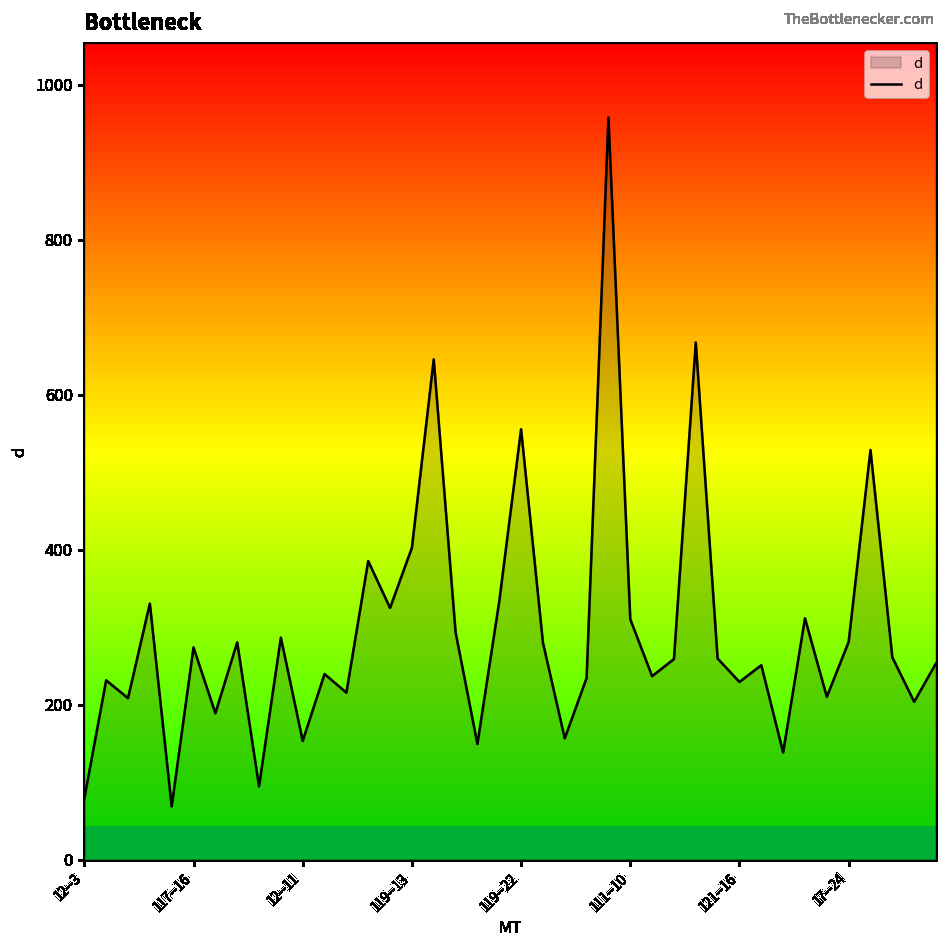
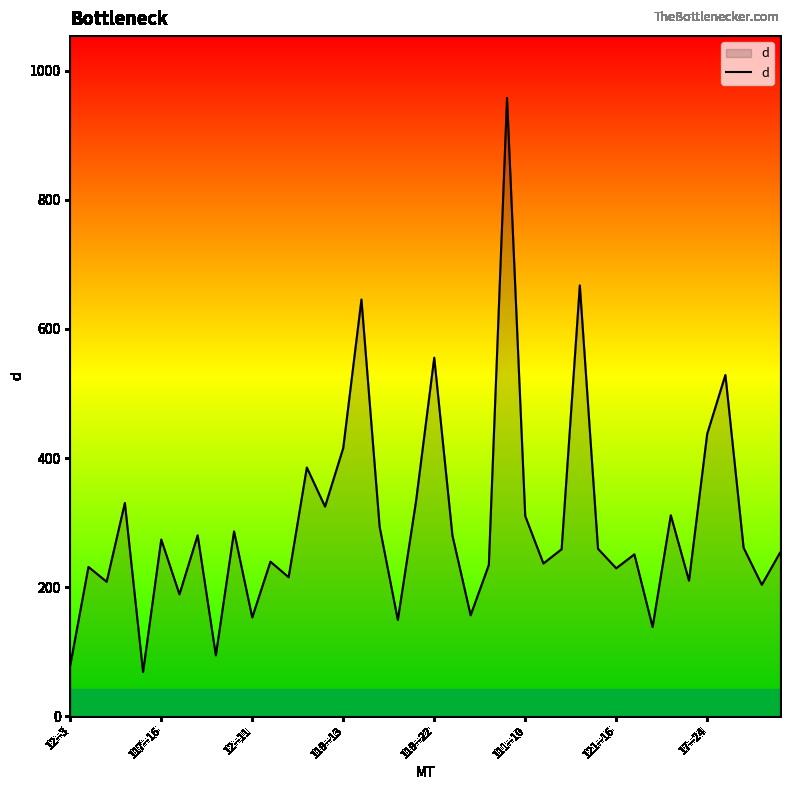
119--13: 400 -> 420
17--24: 280 -> 440
